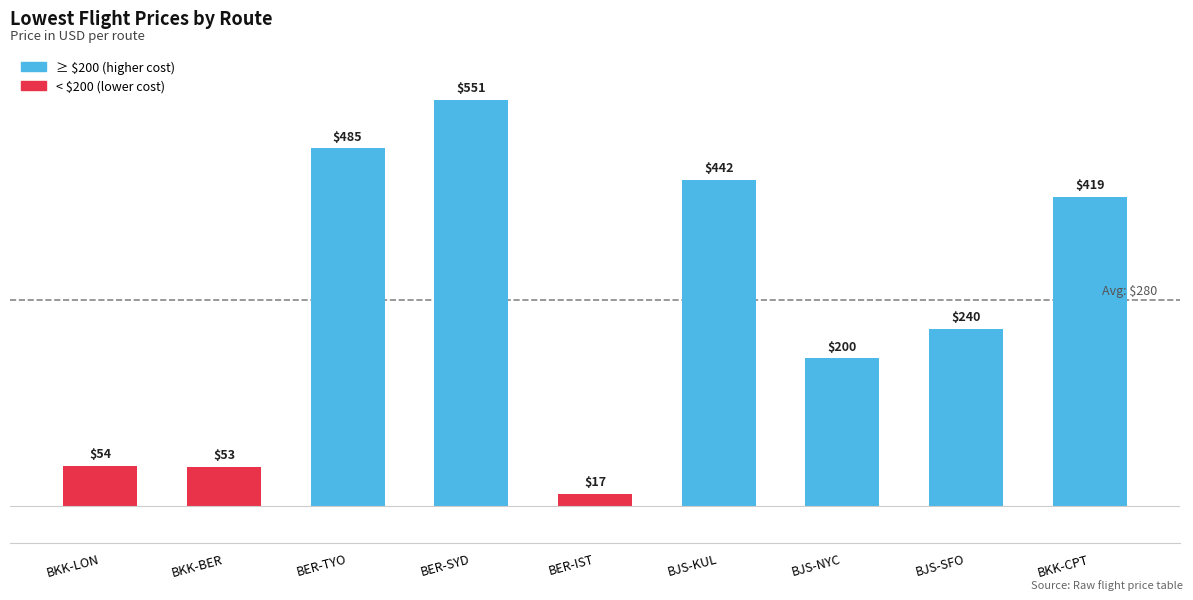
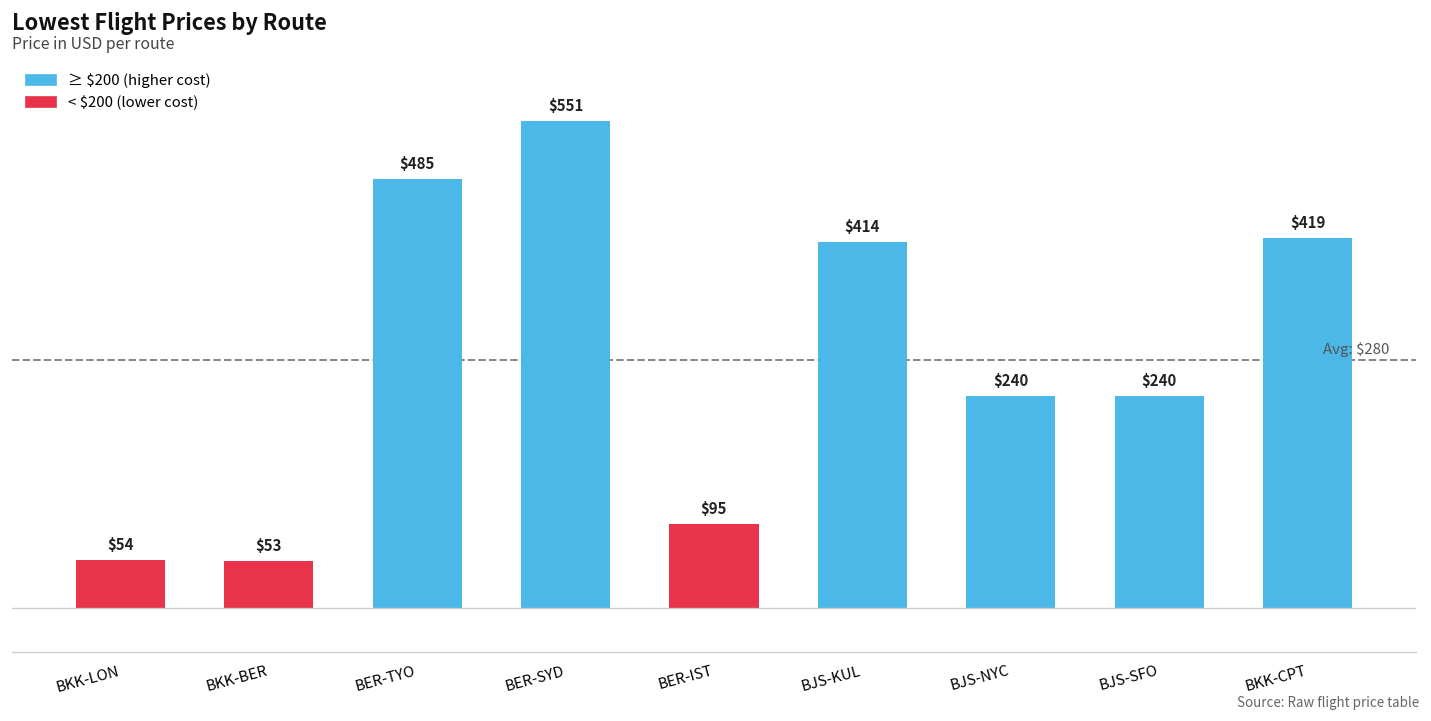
BER-IST: $17 -> $95
BJS-KUL: $442 -> $414
BJS-NYC: $200 -> $240
